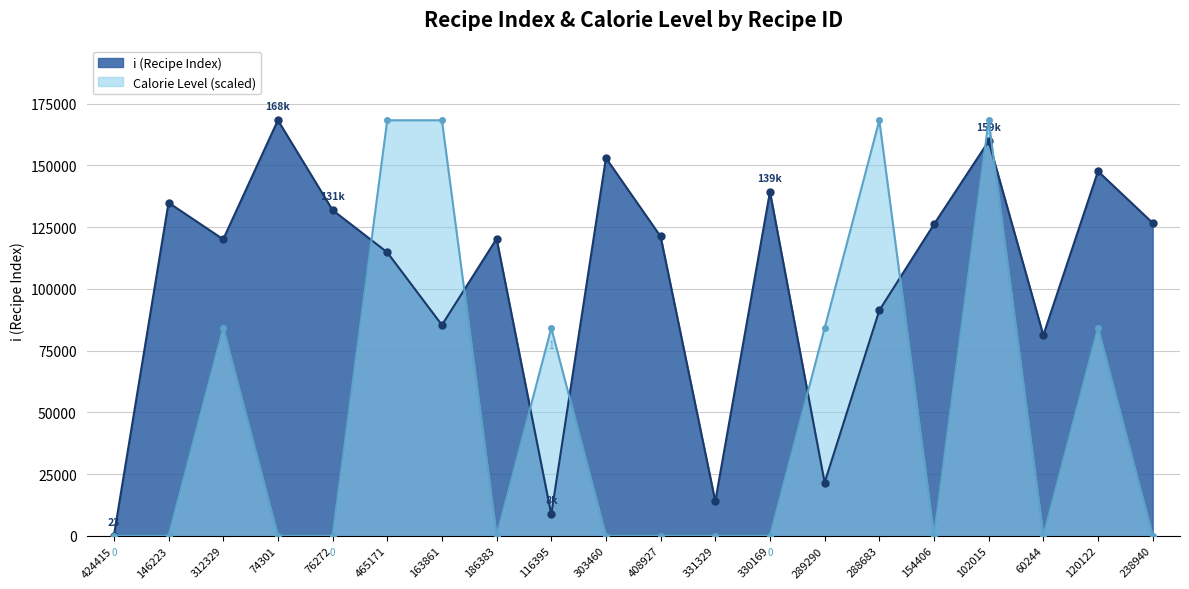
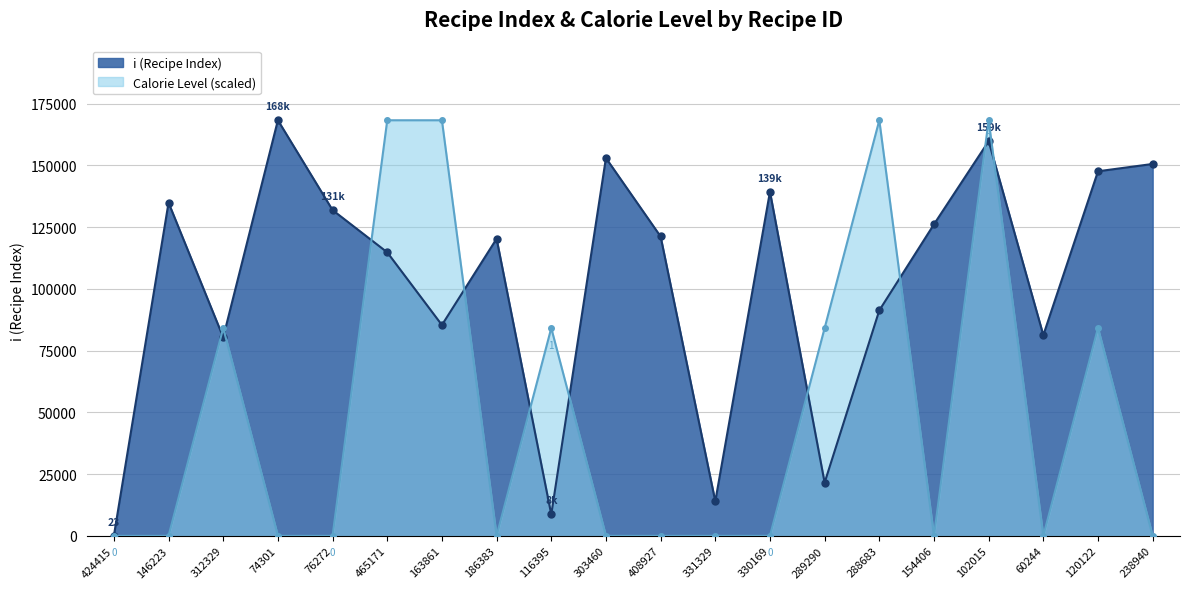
i (Recipe Index), 312329: 120000 -> 80000
i (Recipe Index), 238940: 127000 -> 151000
